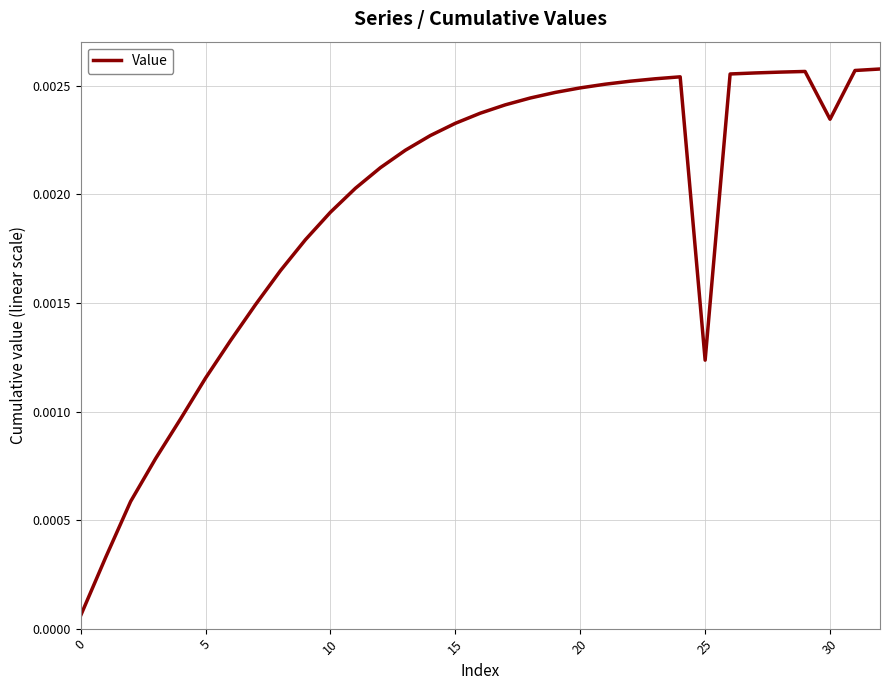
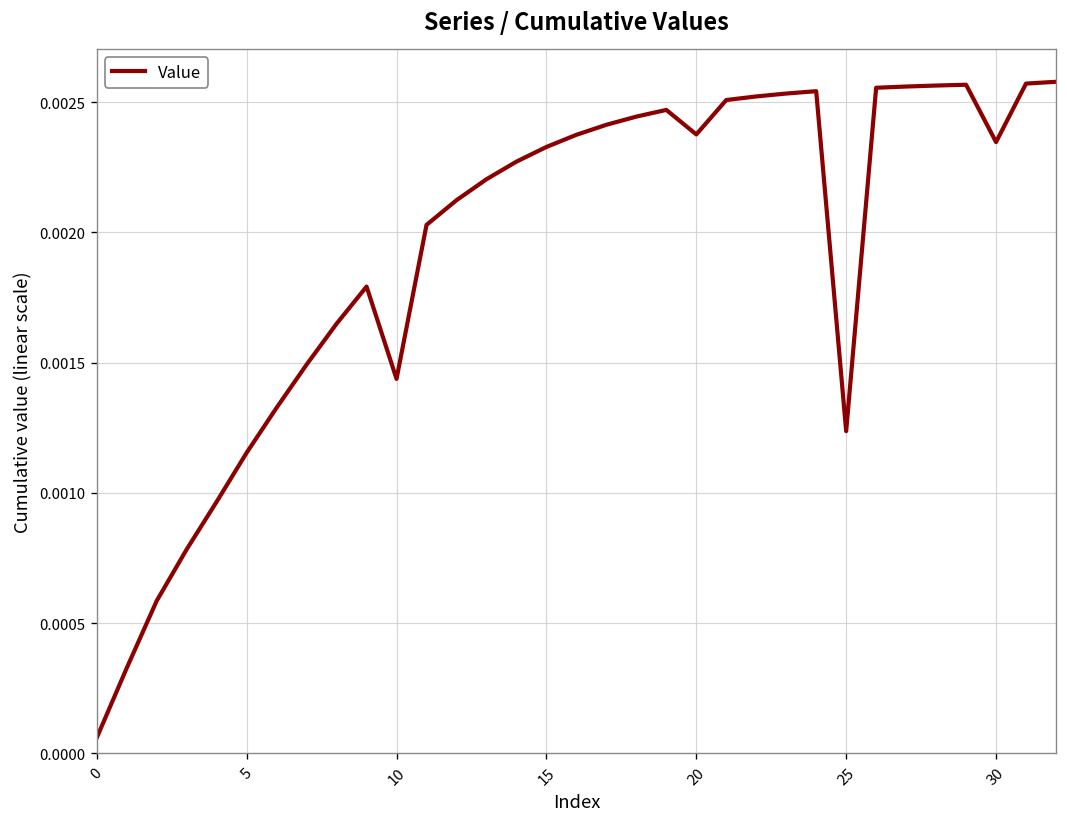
10: 0.00192 -> 0.00144
20: 0.00249 -> 0.00238
